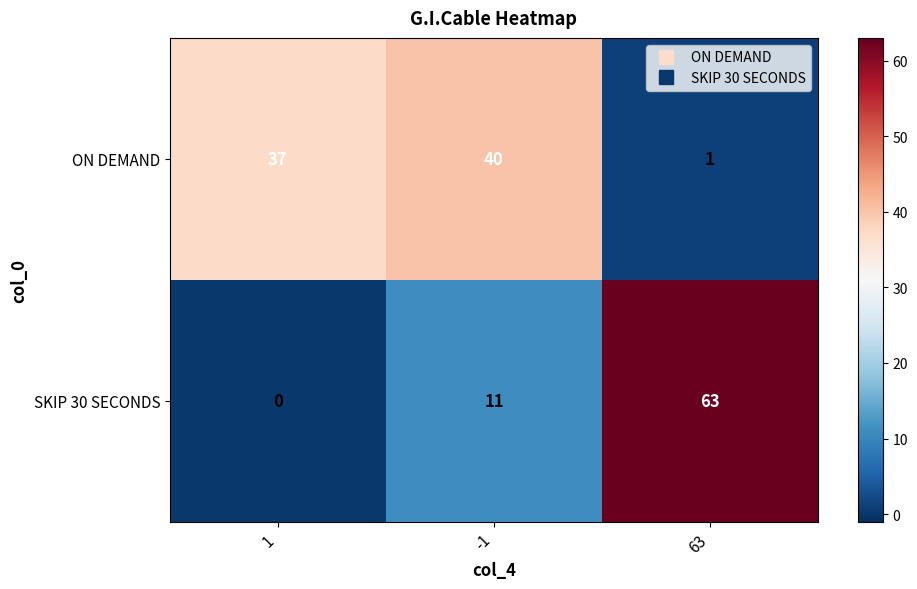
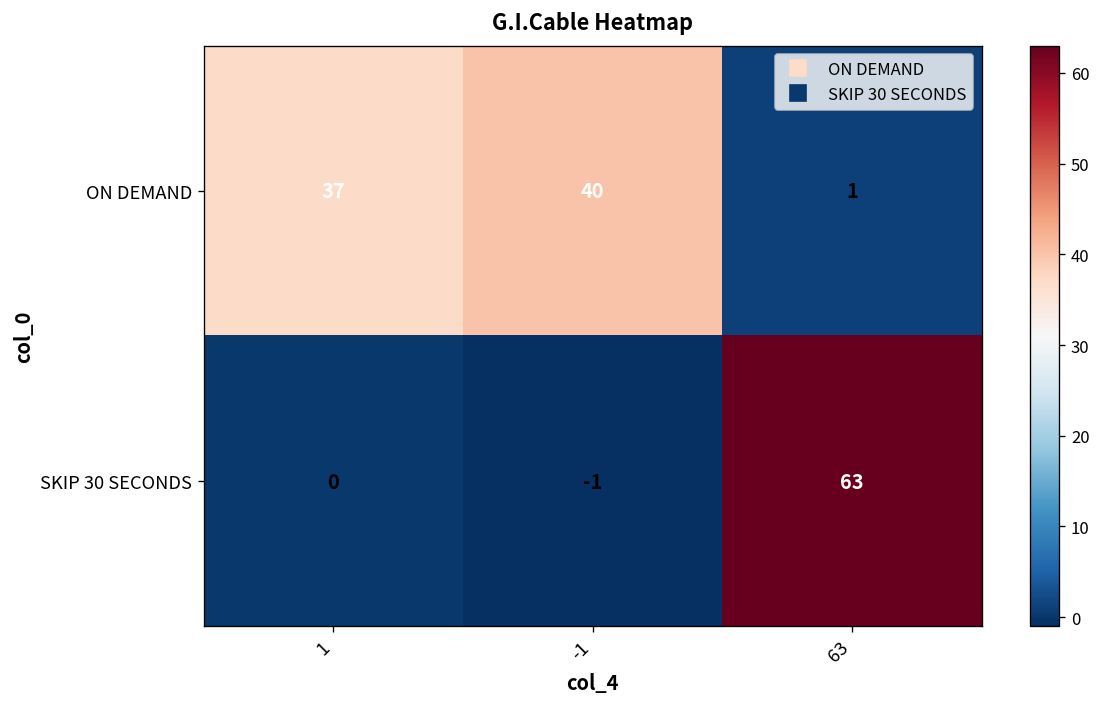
SKIP 30 SECONDS, -1: 11 -> -1
